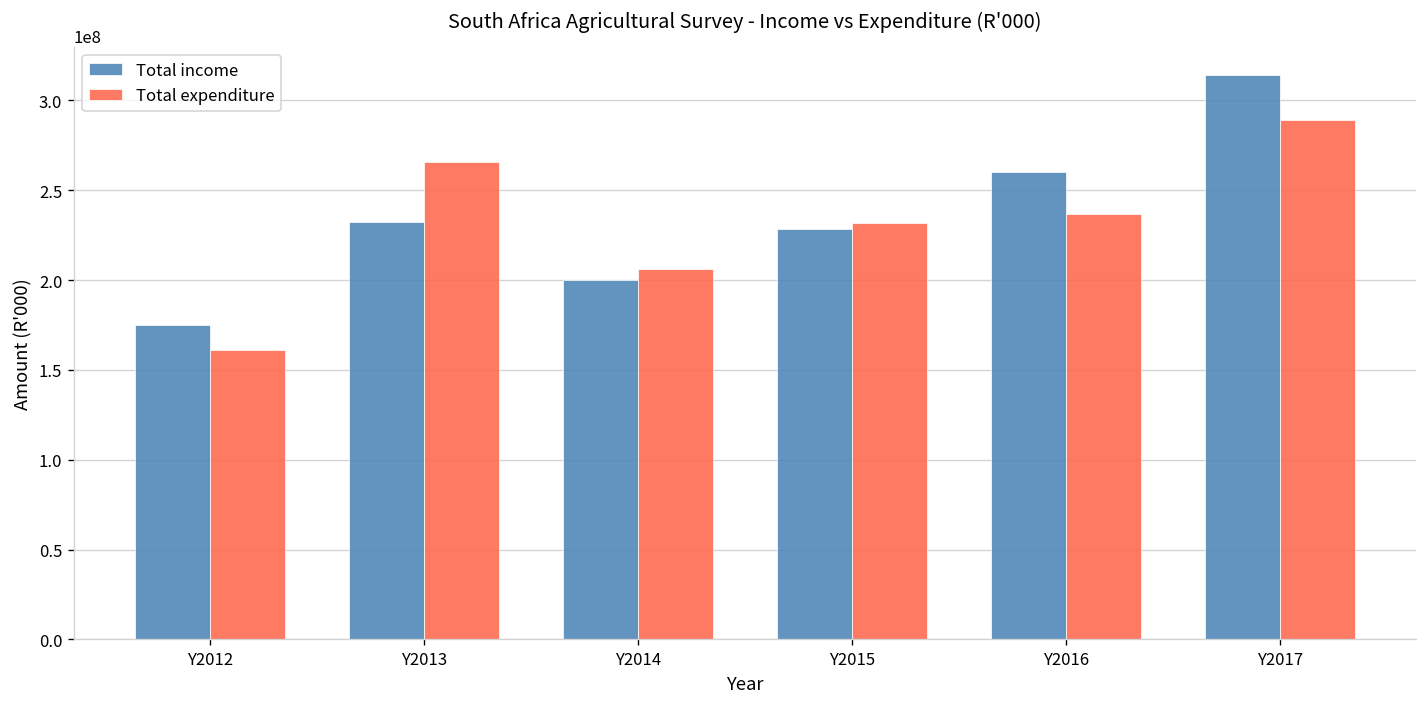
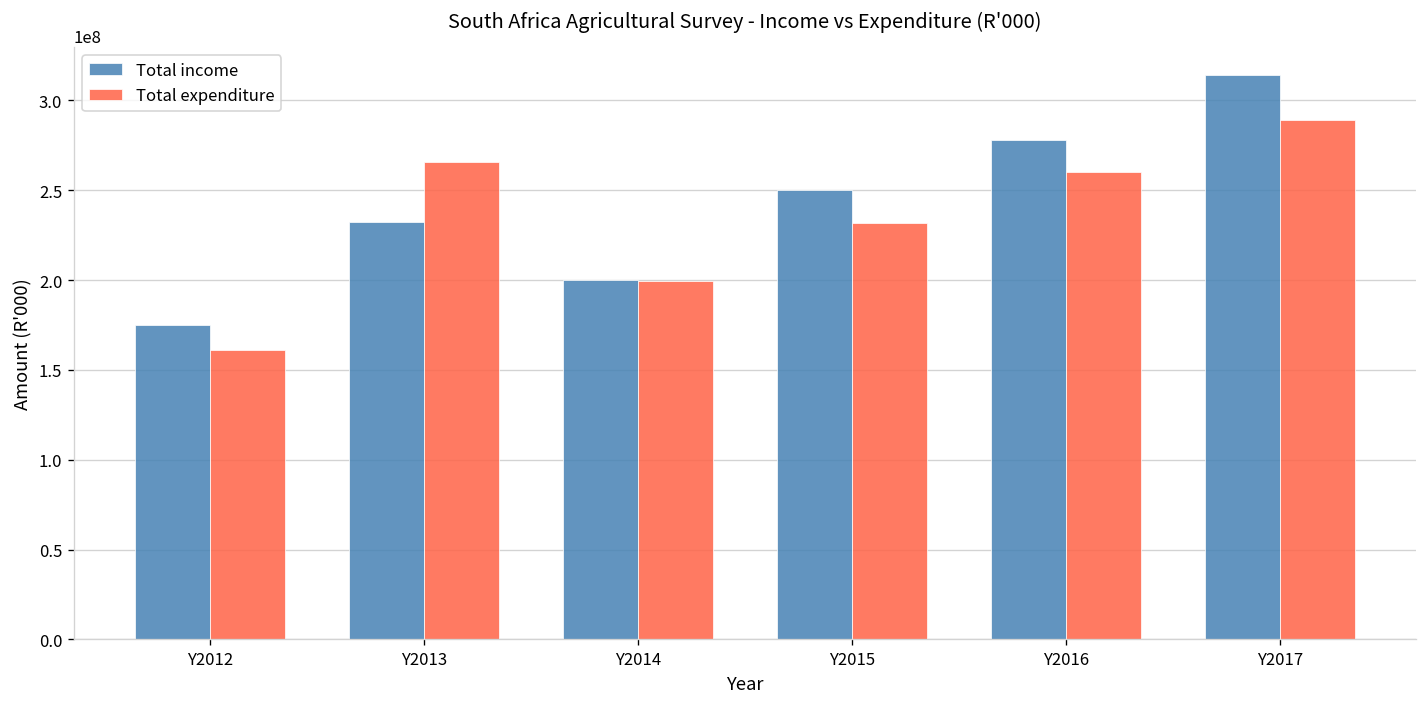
Total expenditure, Y2014: 206000000 -> 200000000
Total income, Y2015: 228000000 -> 250000000
Total income, Y2016: 260000000 -> 278000000
Total expenditure, Y2016: 237000000 -> 260000000
